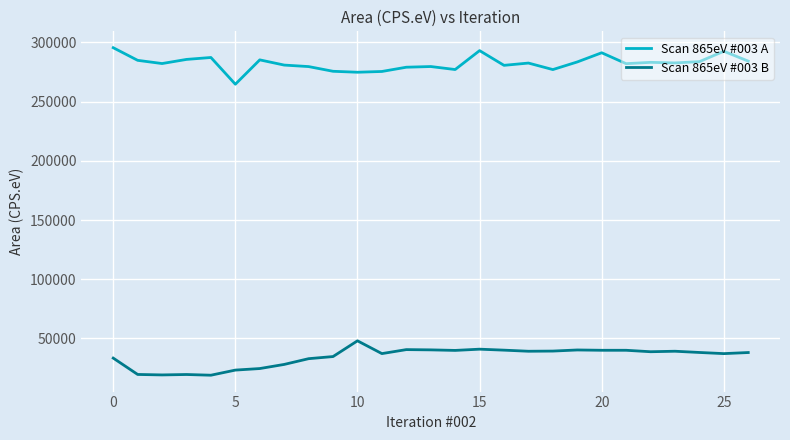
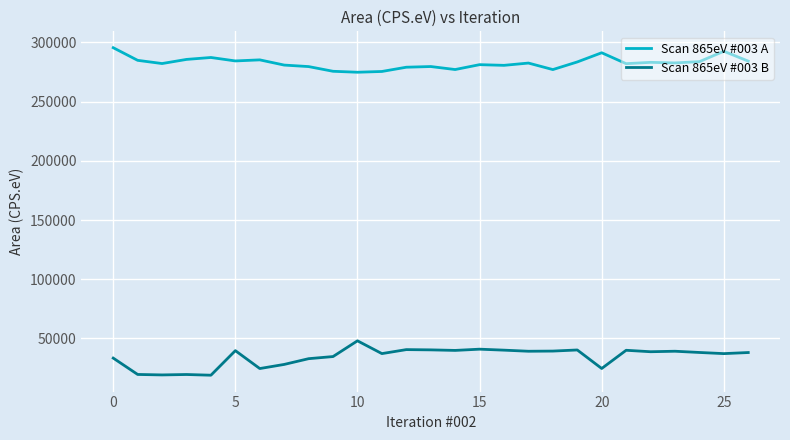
Scan 865eV #003 A, 5: 265000 -> 284000
Scan 865eV #003 B, 5: 23000 -> 40000
Scan 865eV #003 A, 15: 293000 -> 281000
Scan 865eV #003 B, 20: 40000 -> 25000
